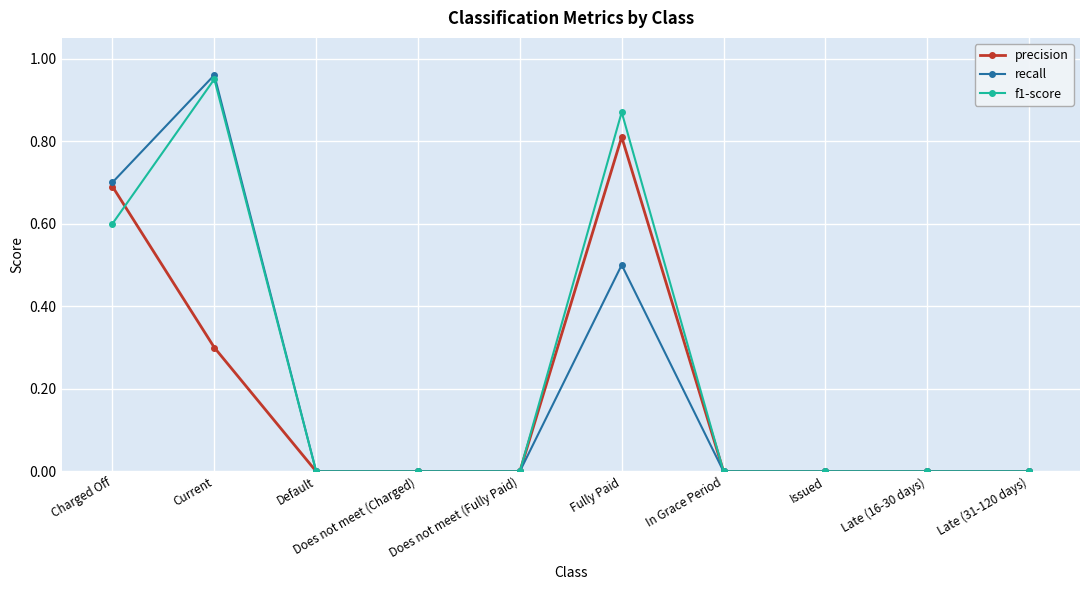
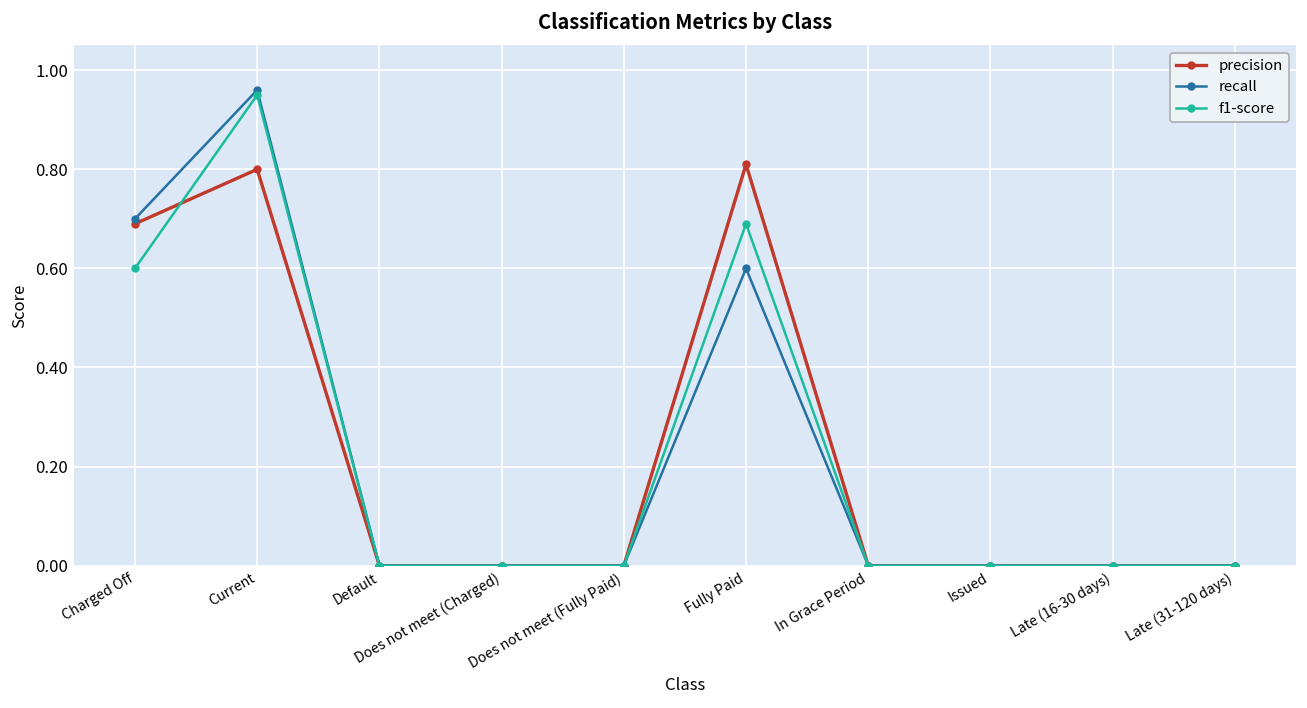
precision, Current: 0.3 -> 0.8
recall, Fully Paid: 0.5 -> 0.6
f1-score, Fully Paid: 0.87 -> 0.69
